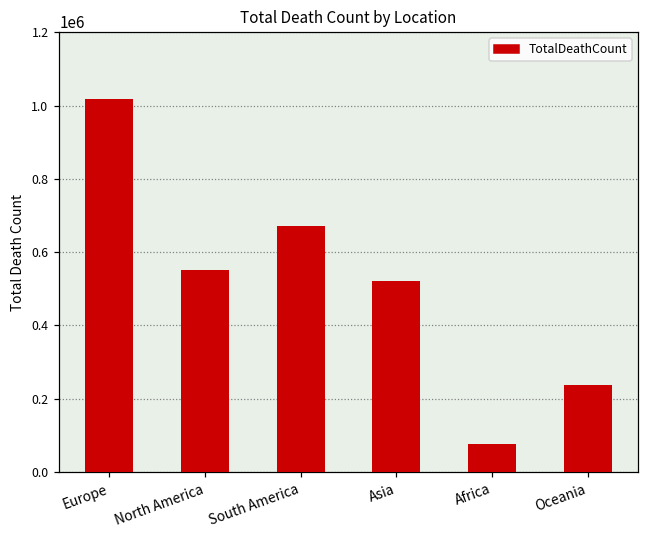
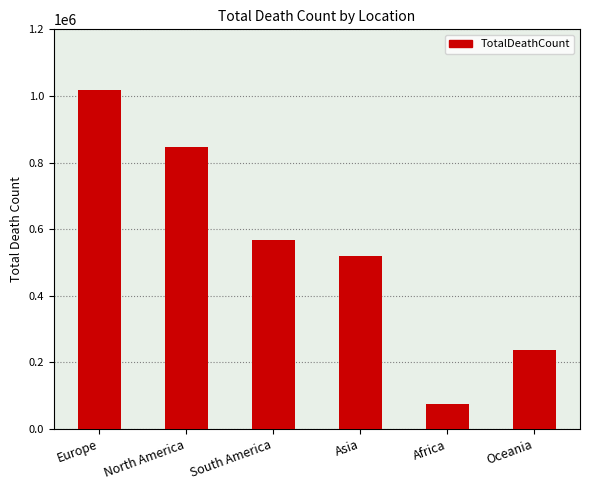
North America: 550000 -> 850000
South America: 670000 -> 570000
